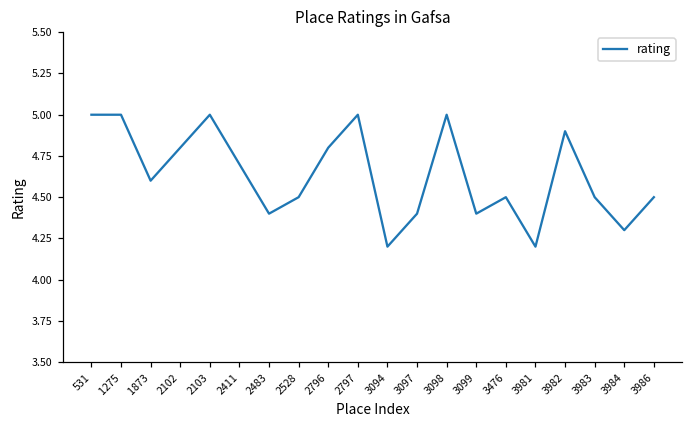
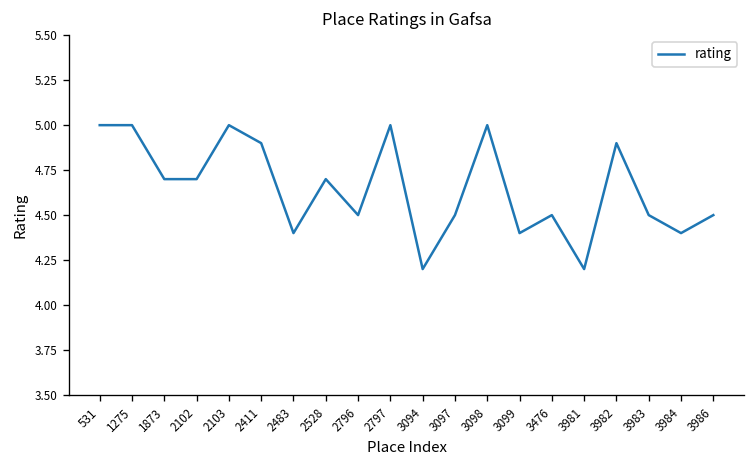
1873: 4.6 -> 4.7
2102: 4.8 -> 4.7
2411: 4.7 -> 4.9
2528: 4.5 -> 4.7
2796: 4.8 -> 4.5
3097: 4.4 -> 4.5
3984: 4.3 -> 4.4
